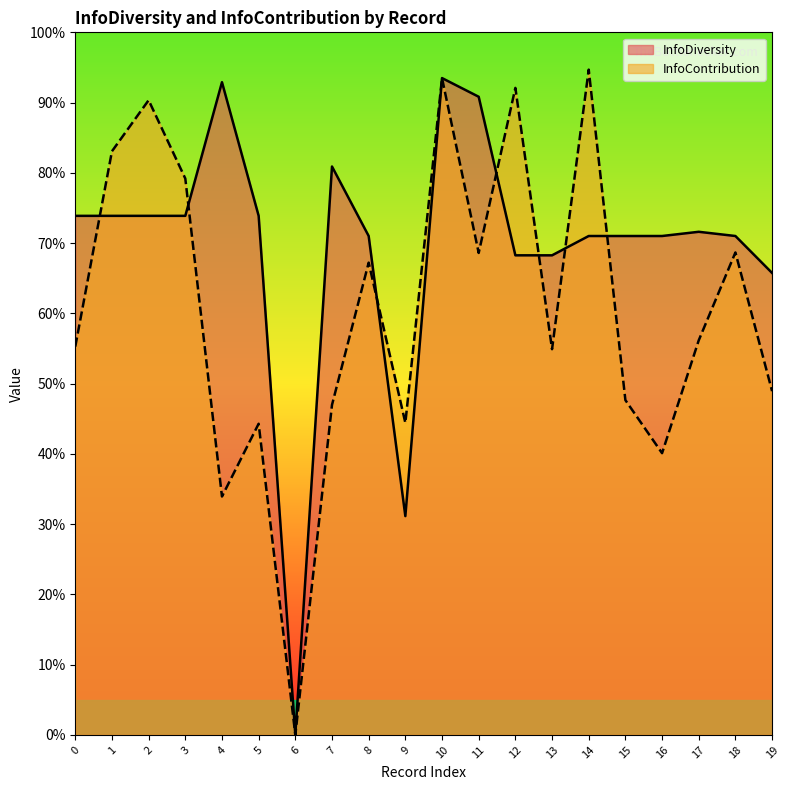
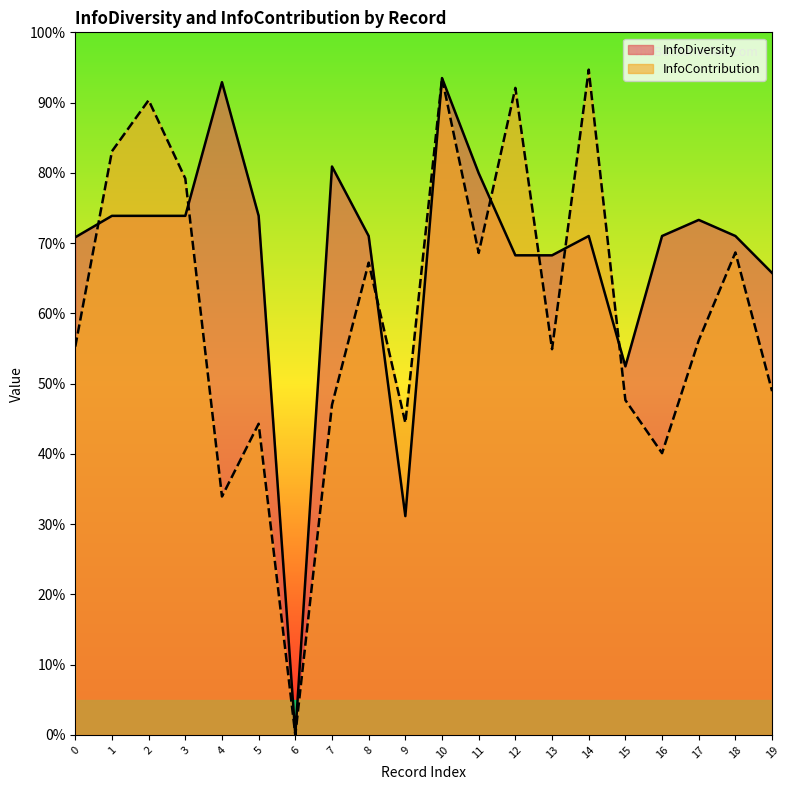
InfoDiversity, 0: 74% -> 71%
InfoDiversity, 11: 91% -> 80%
InfoDiversity, 15: 71% -> 52%
InfoDiversity, 17: 72% -> 73%
